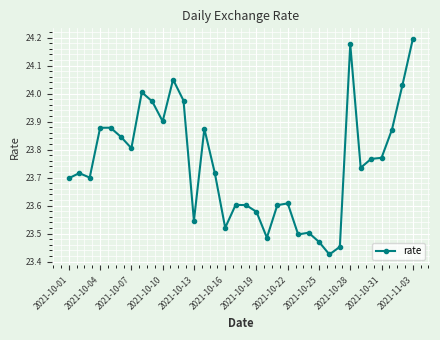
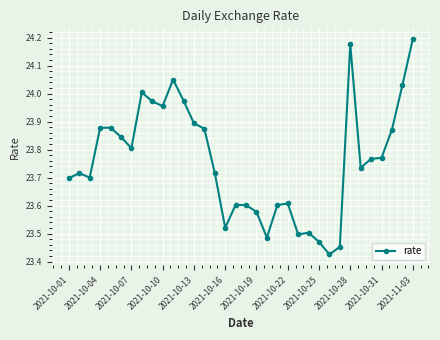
2021-10-10: 23.90 -> 23.96
2021-10-13: 23.55 -> 23.89
